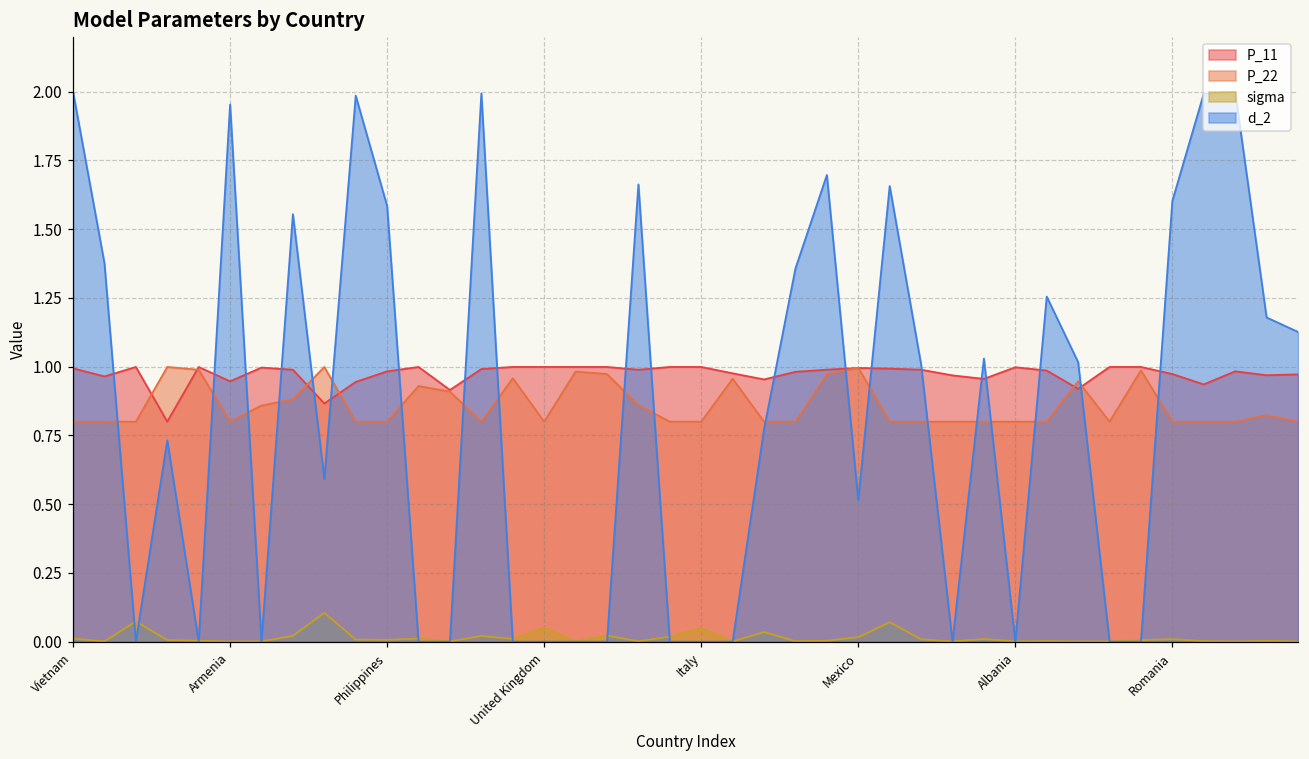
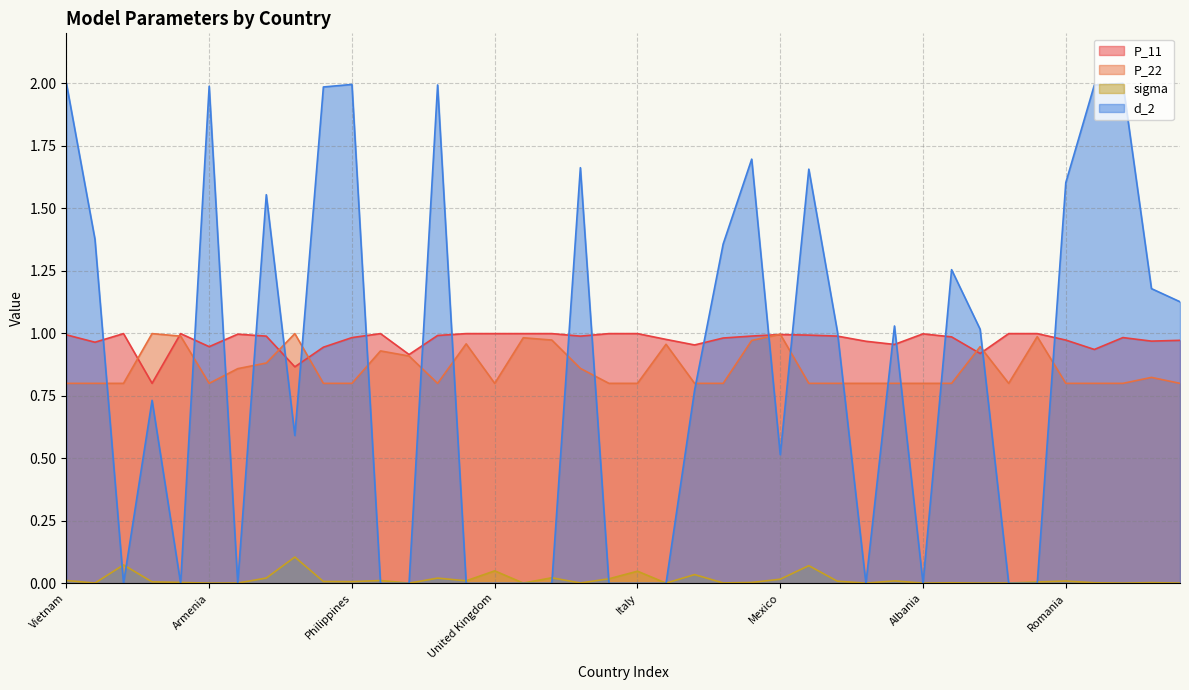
d_2, Armenia: 1.95 -> 1.99
d_2, Philippines: 1.58 -> 2.00
